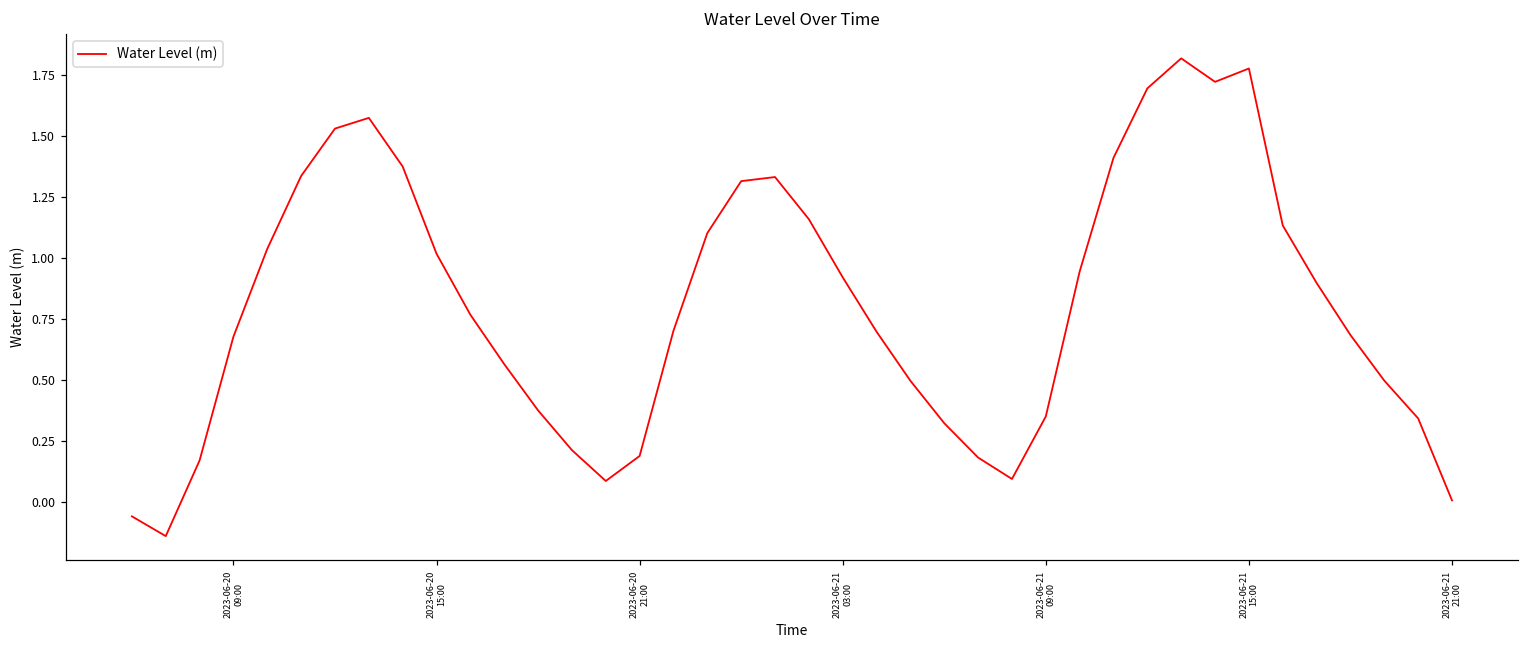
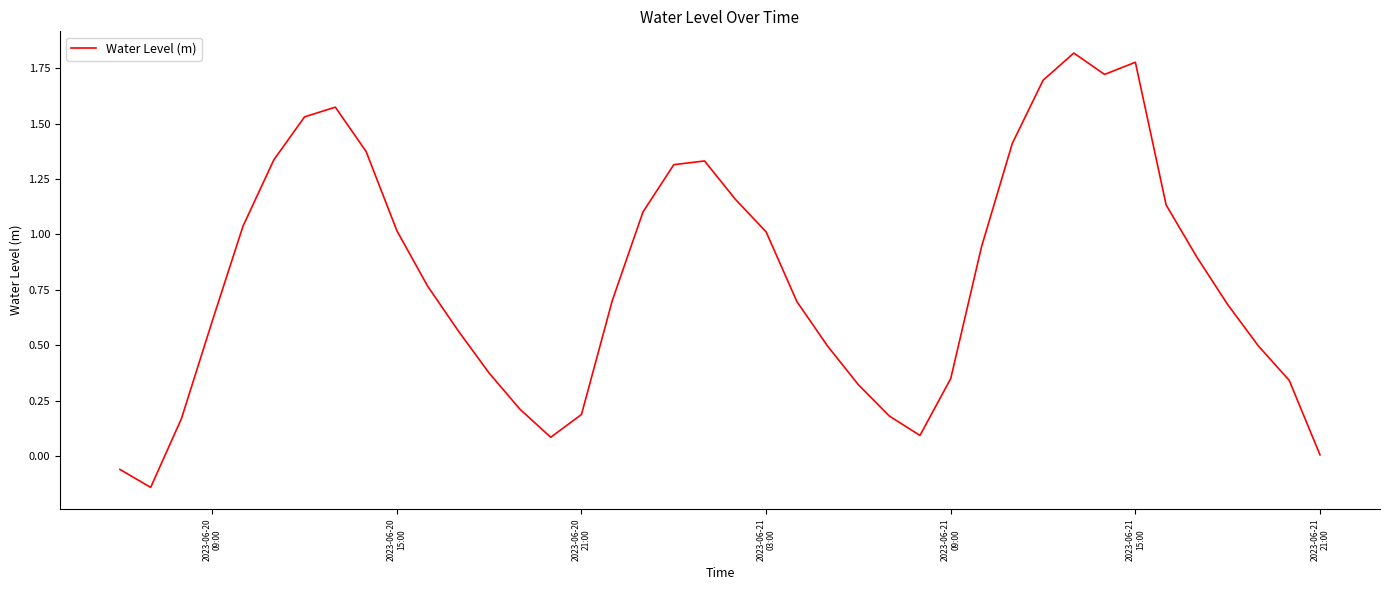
2023-06-20 09:00: 0.68 -> 0.61
2023-06-21 03:00: 0.92 -> 1.01
